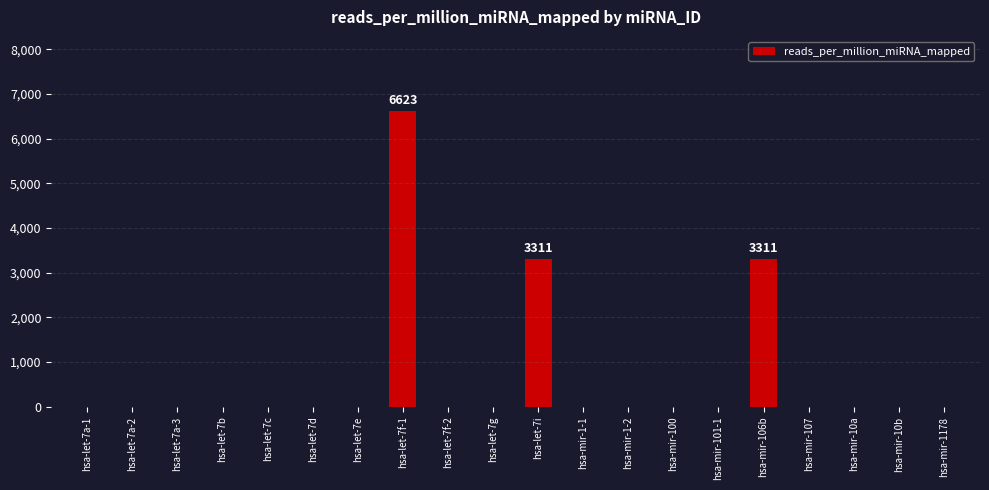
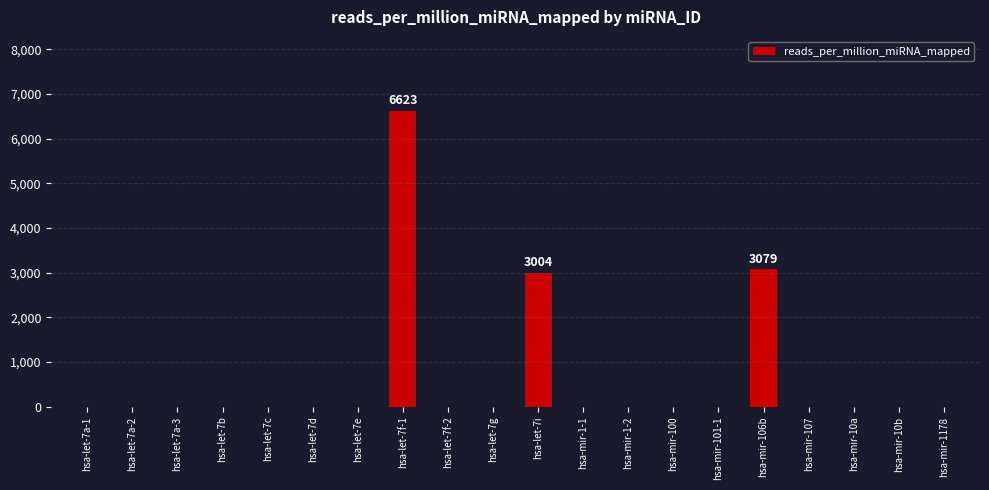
hsa-let-7i: 3311 -> 3004
hsa-mir-106b: 3311 -> 3079
